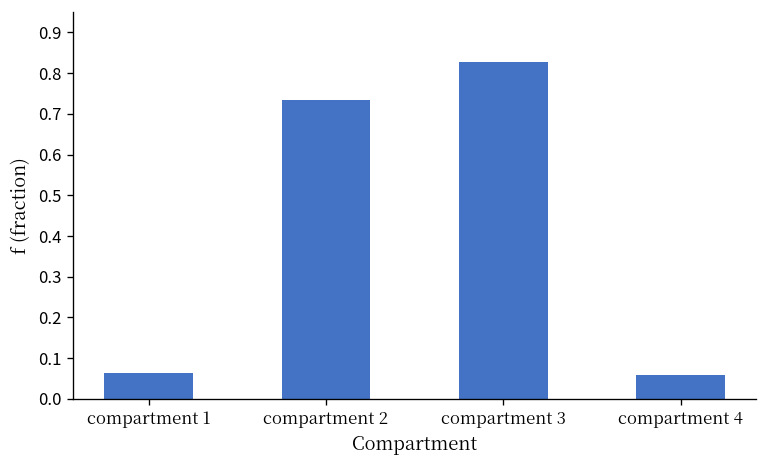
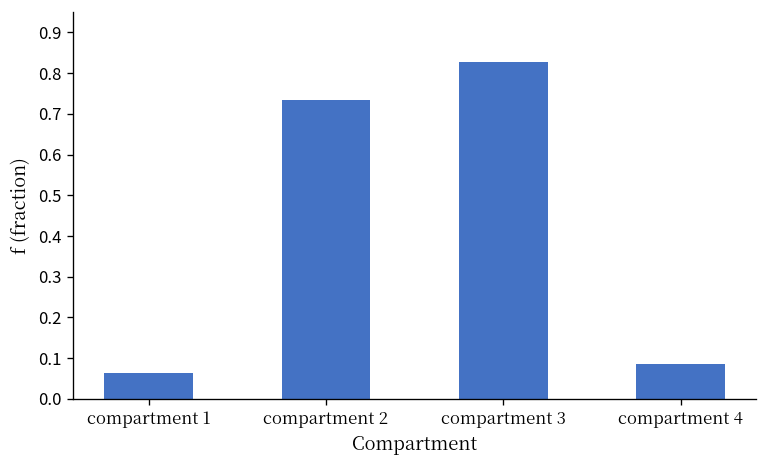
compartment 4: 0.06 -> 0.08
